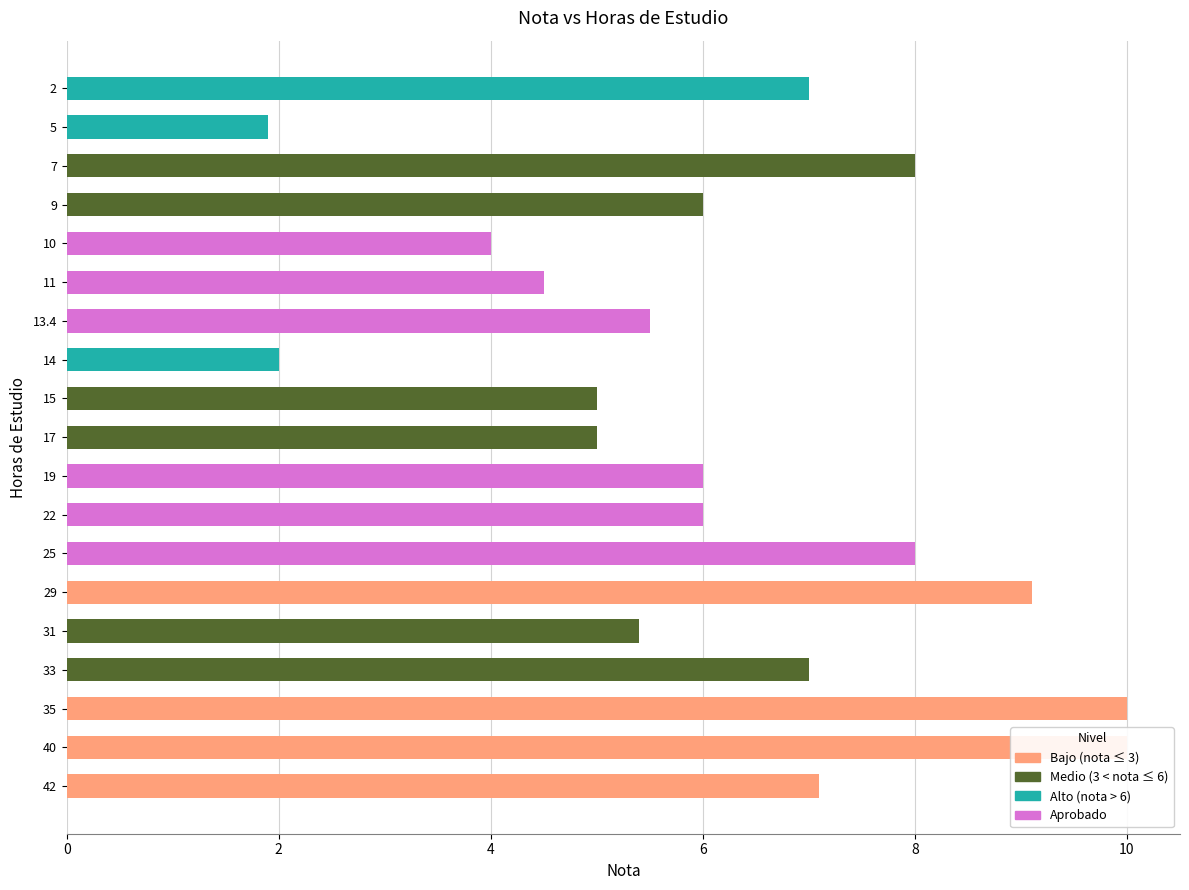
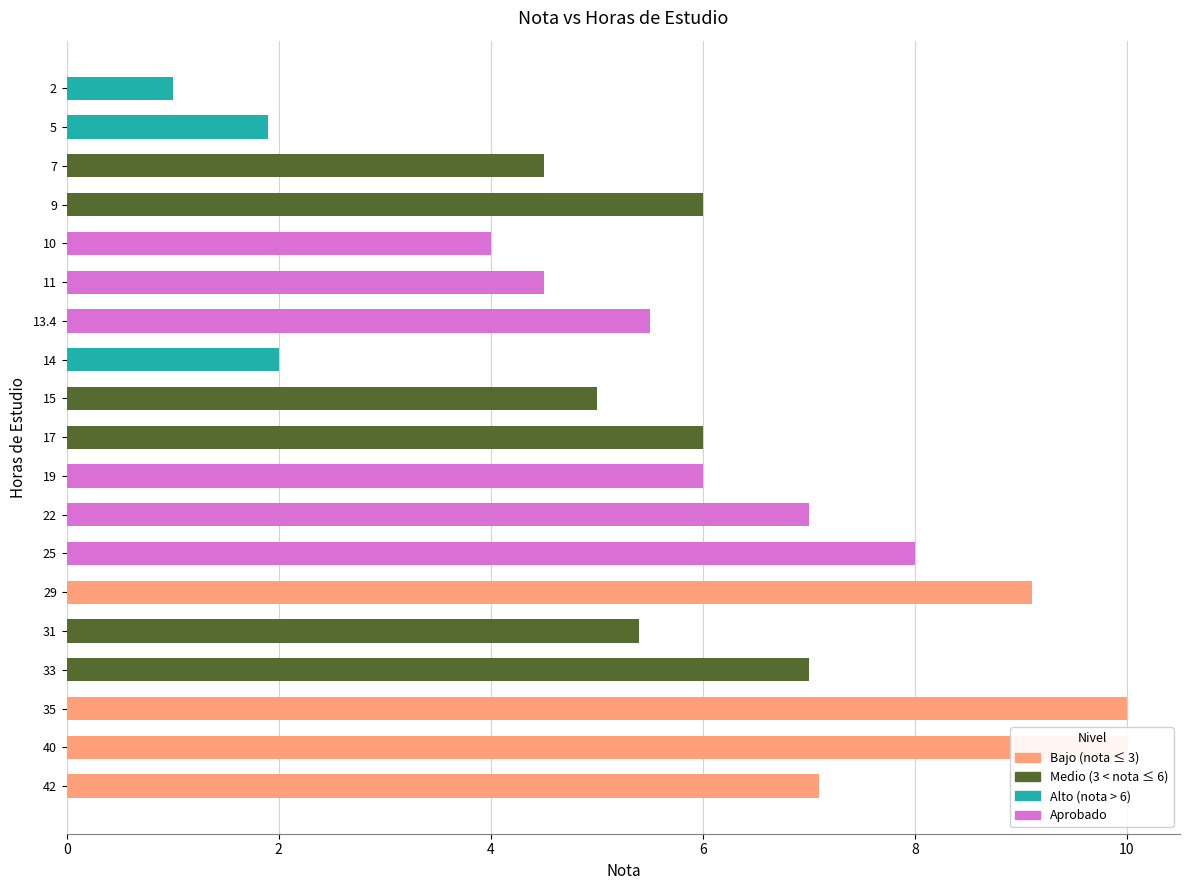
2: 7 -> 1
7: 8.0 -> 4.5
17: 5 -> 6
22: 6 -> 7
